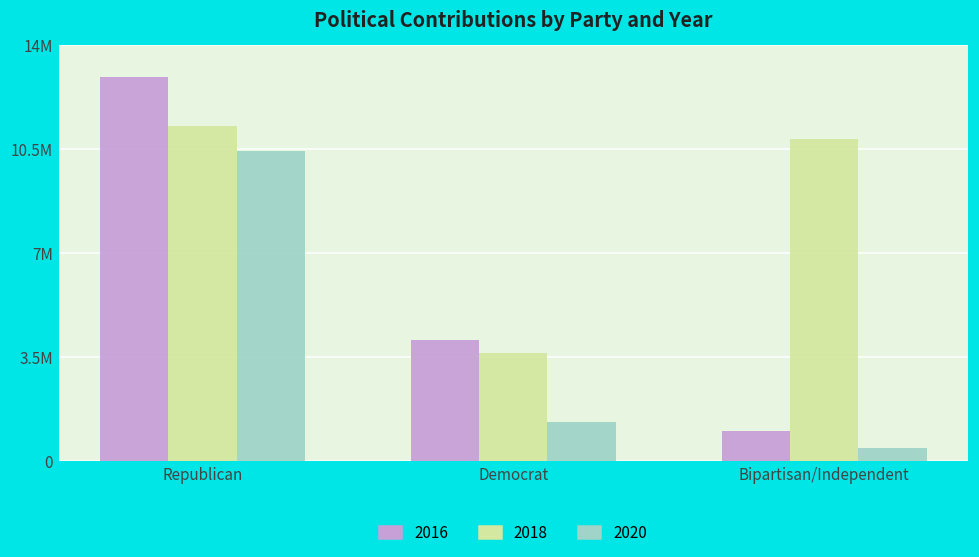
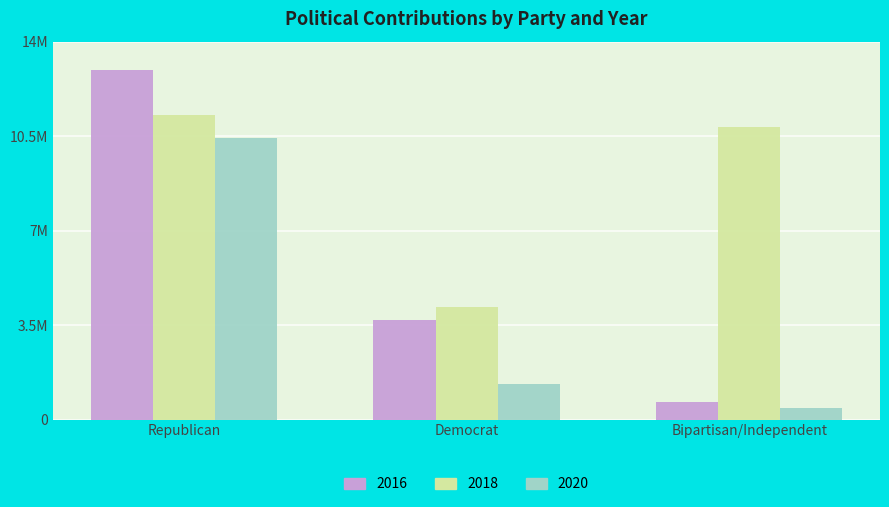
2016, Democrat: 4100000 -> 3700000
2018, Democrat: 3600000 -> 4200000
2016, Bipartisan/Independent: 1000000 -> 700000
